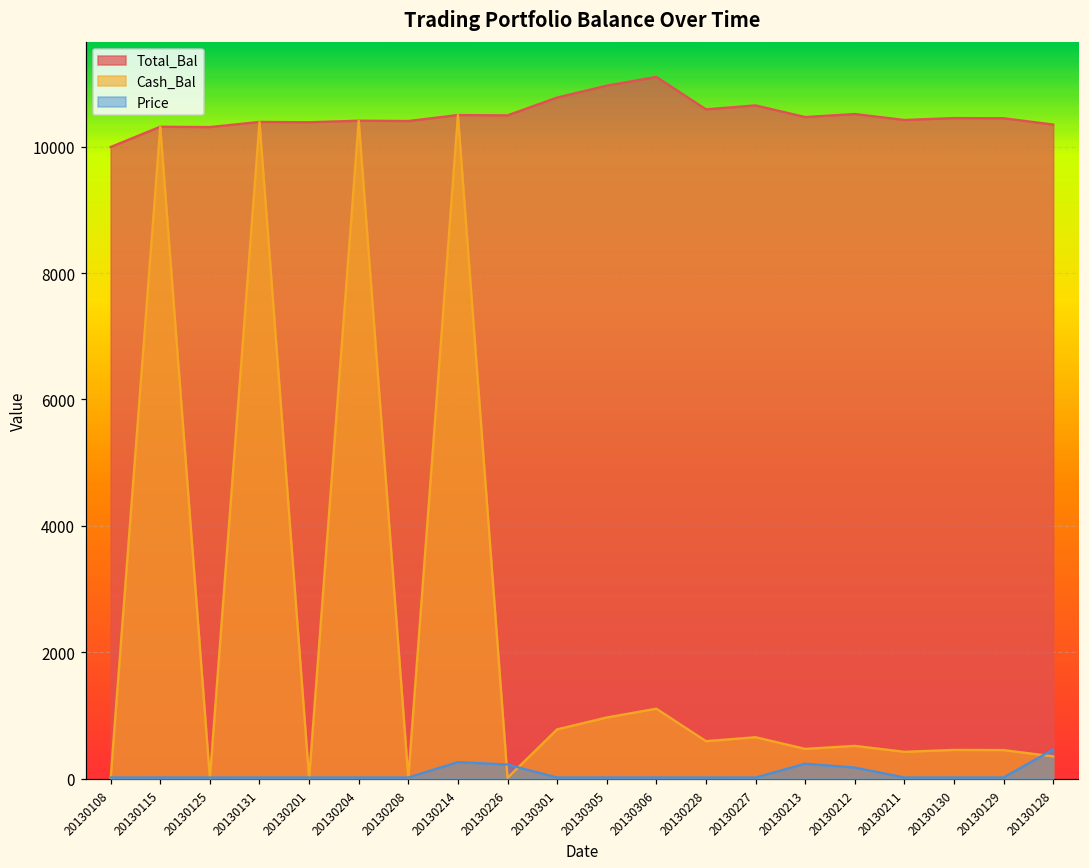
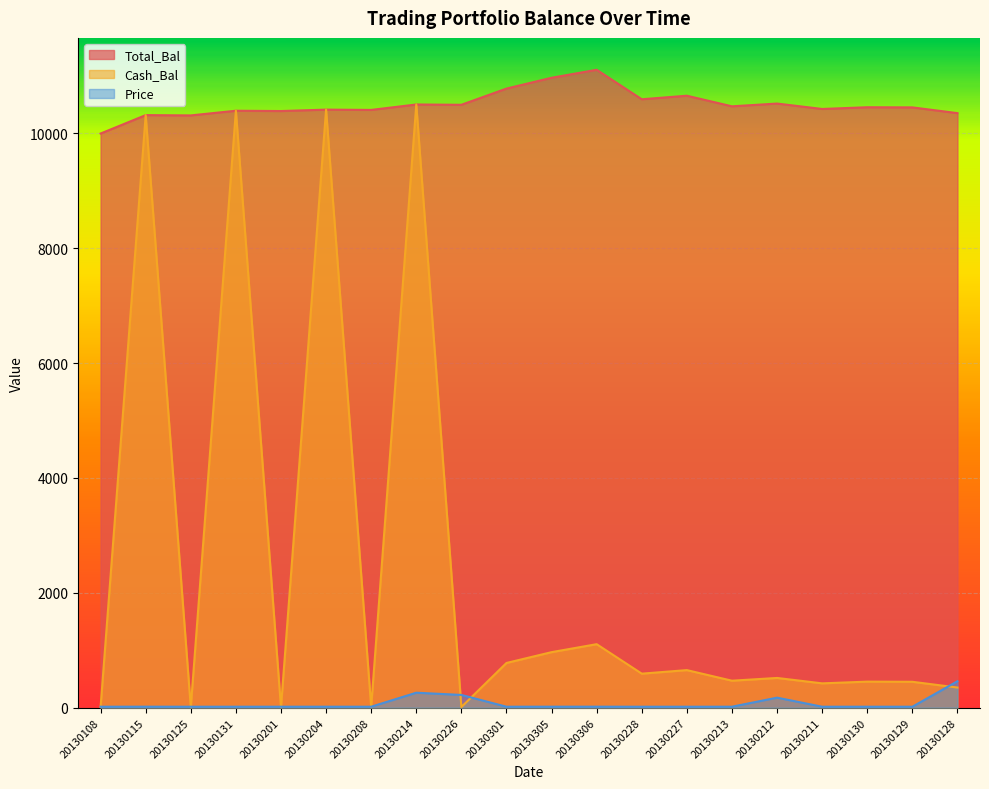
Price, 20130213: 200 -> 0
